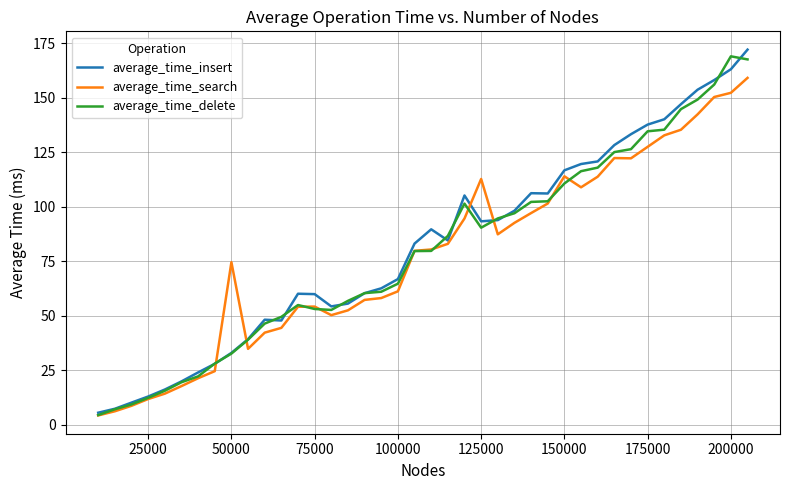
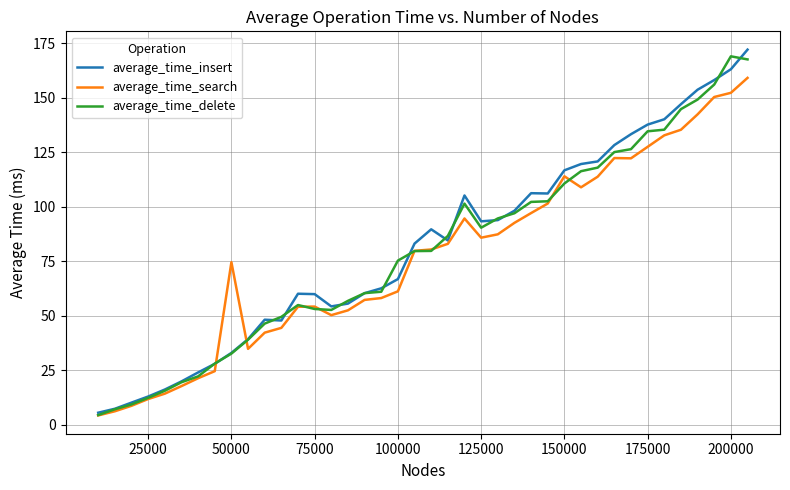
average_time_delete, 100000: 65 -> 75
average_time_search, 125000: 113 -> 86
